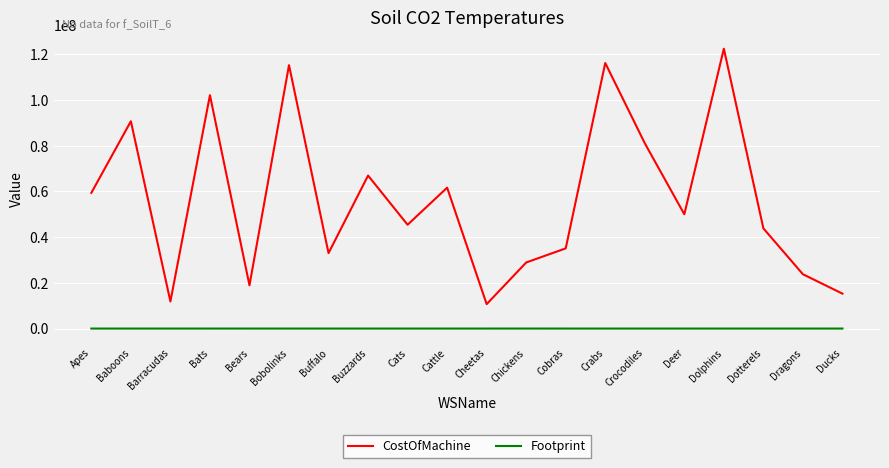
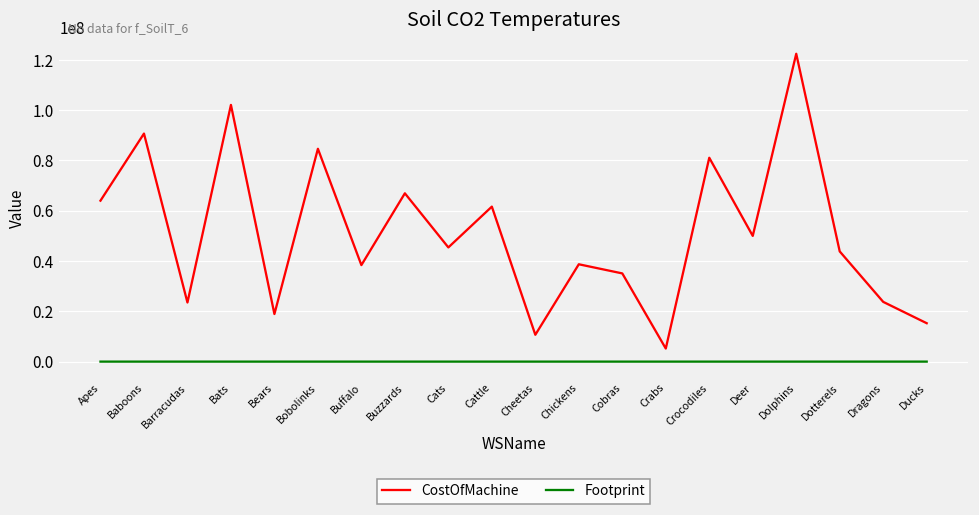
CostOfMachine, Apes: 59000000 -> 64000000
CostOfMachine, Barracudas: 12000000 -> 24000000
CostOfMachine, Bobolinks: 115000000 -> 85000000
CostOfMachine, Buffalo: 33000000 -> 38000000
CostOfMachine, Chickens: 29000000 -> 39000000
CostOfMachine, Crabs: 116000000 -> 5000000
